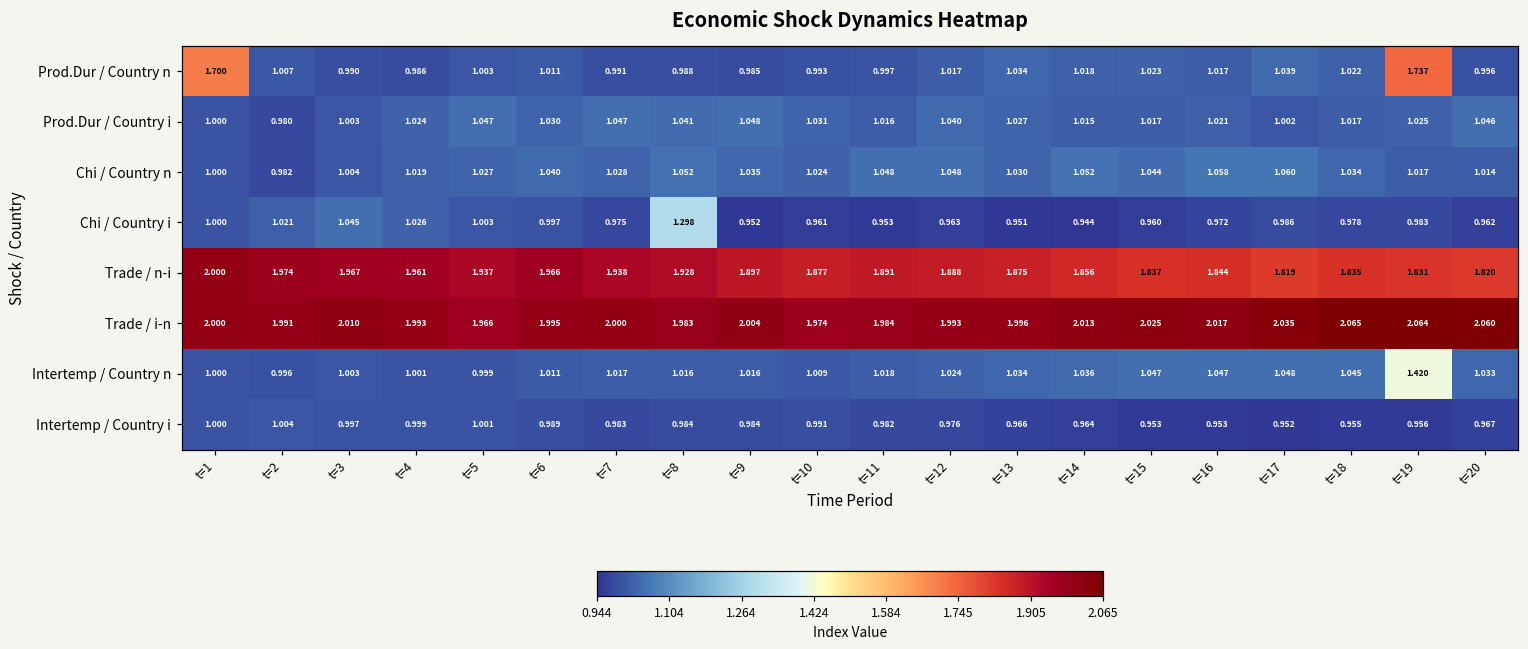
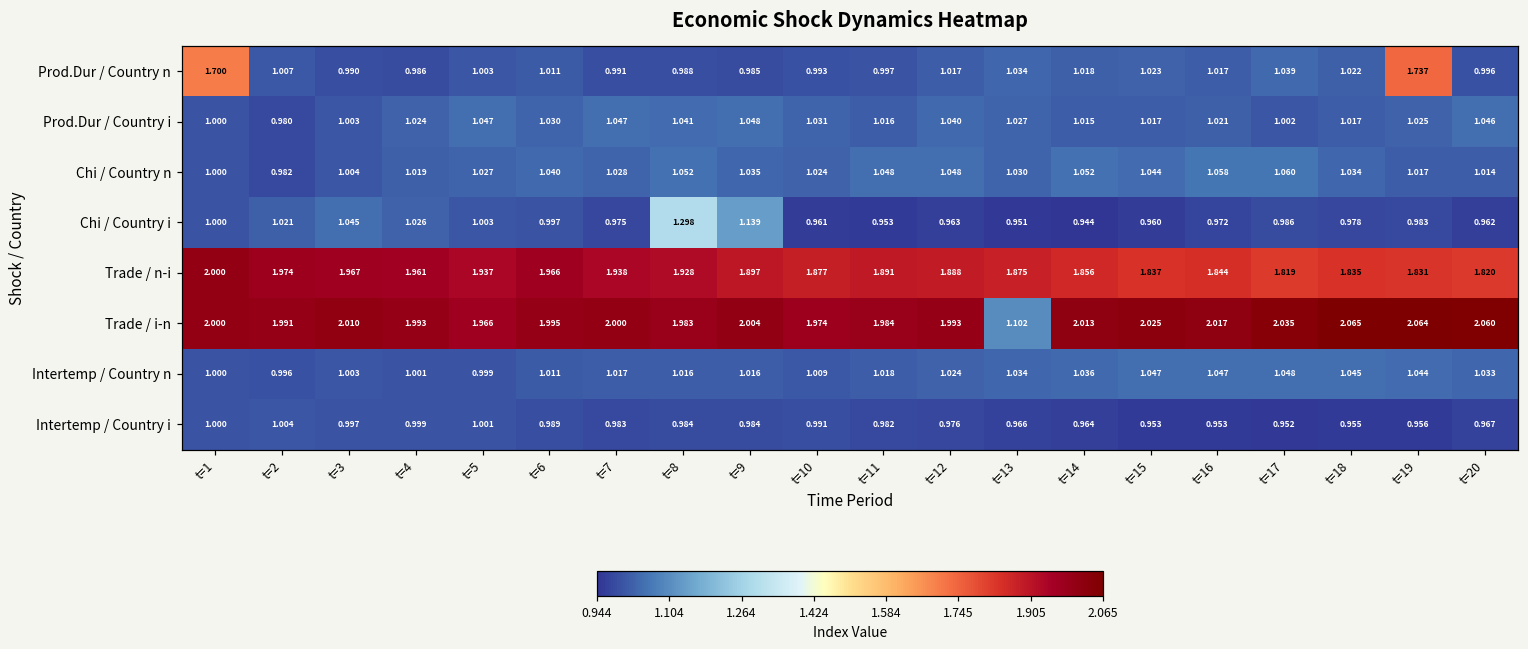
Chi / Country i, t=9: 0.952 -> 1.139
Trade / i-n, t=13: 1.996 -> 1.102
Intertemp / Country n, t=19: 1.420 -> 1.044
